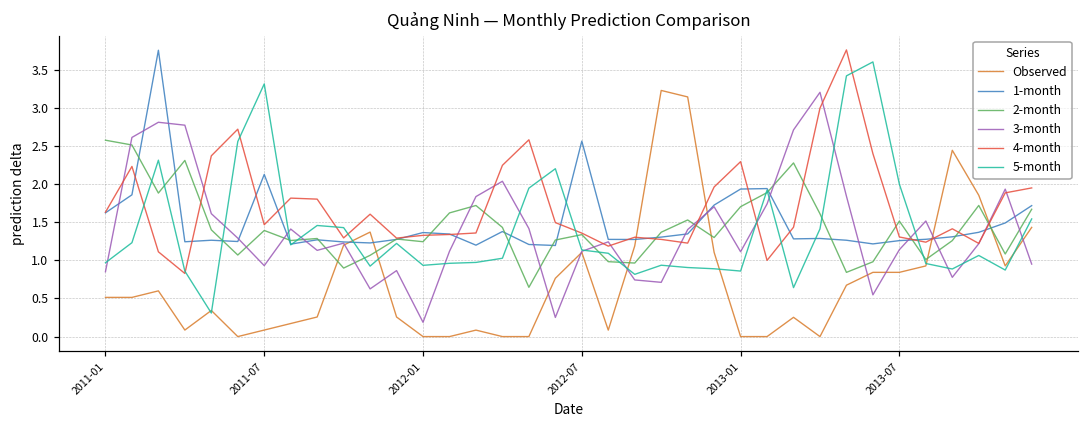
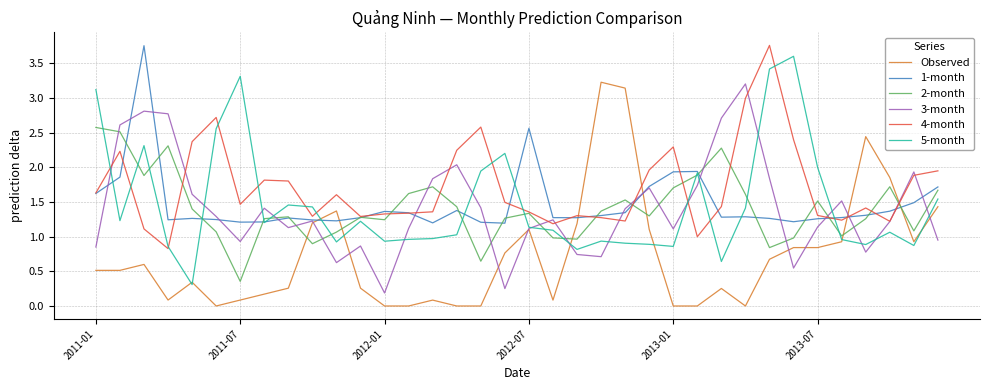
5-month, 2011-01: 1.0 -> 3.1
1-month, 2011-07: 2.1 -> 1.2
2-month, 2011-07: 1.4 -> 0.4
